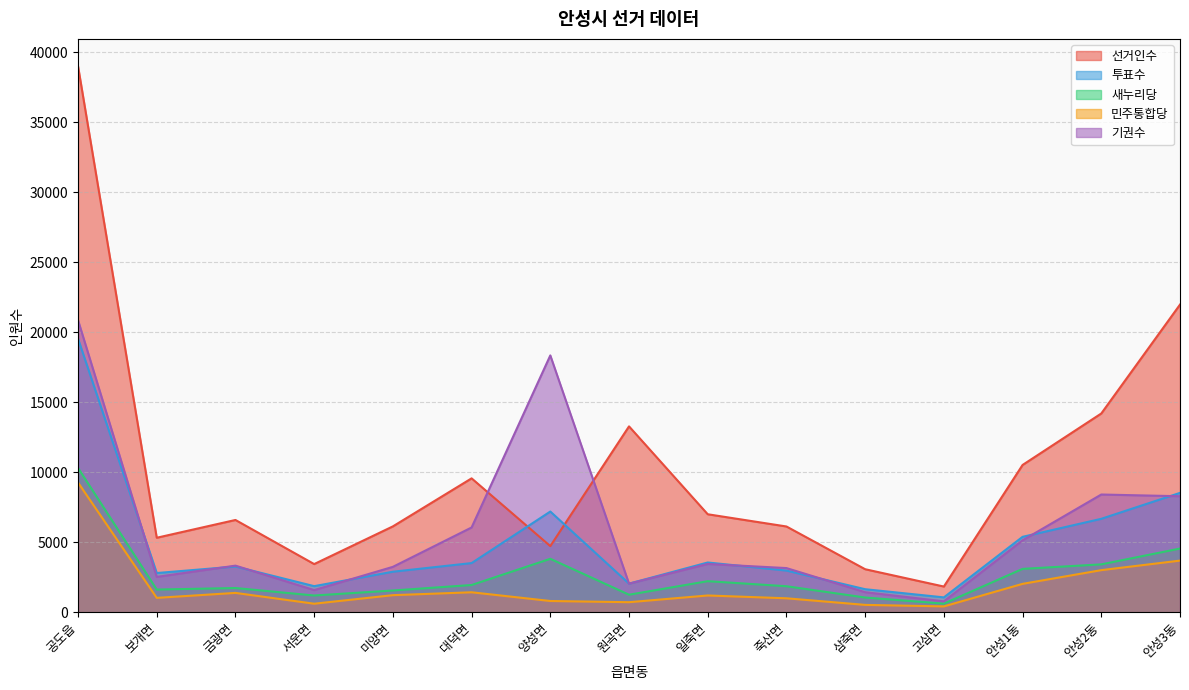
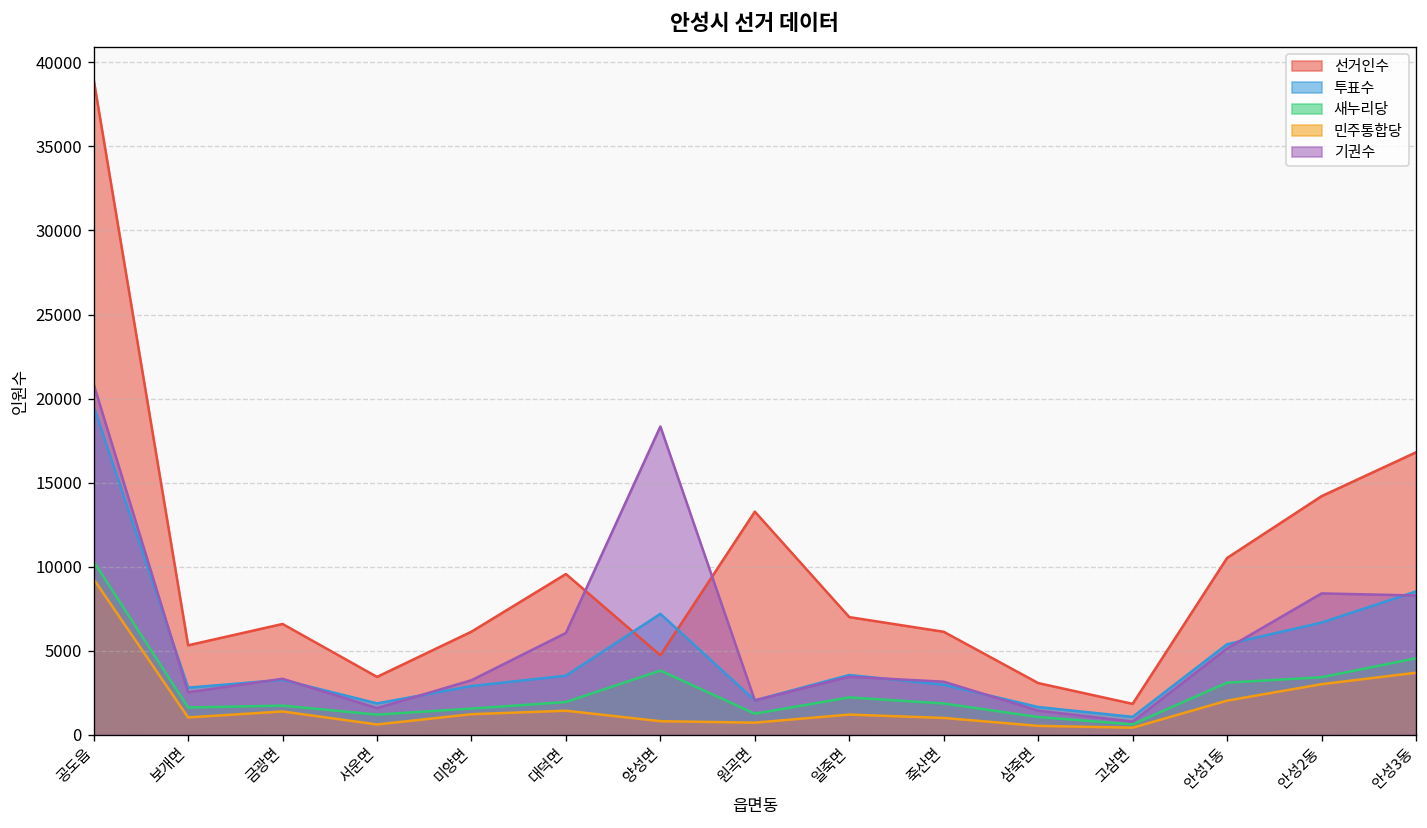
선거인수, 안성3동: 22000 -> 16800
